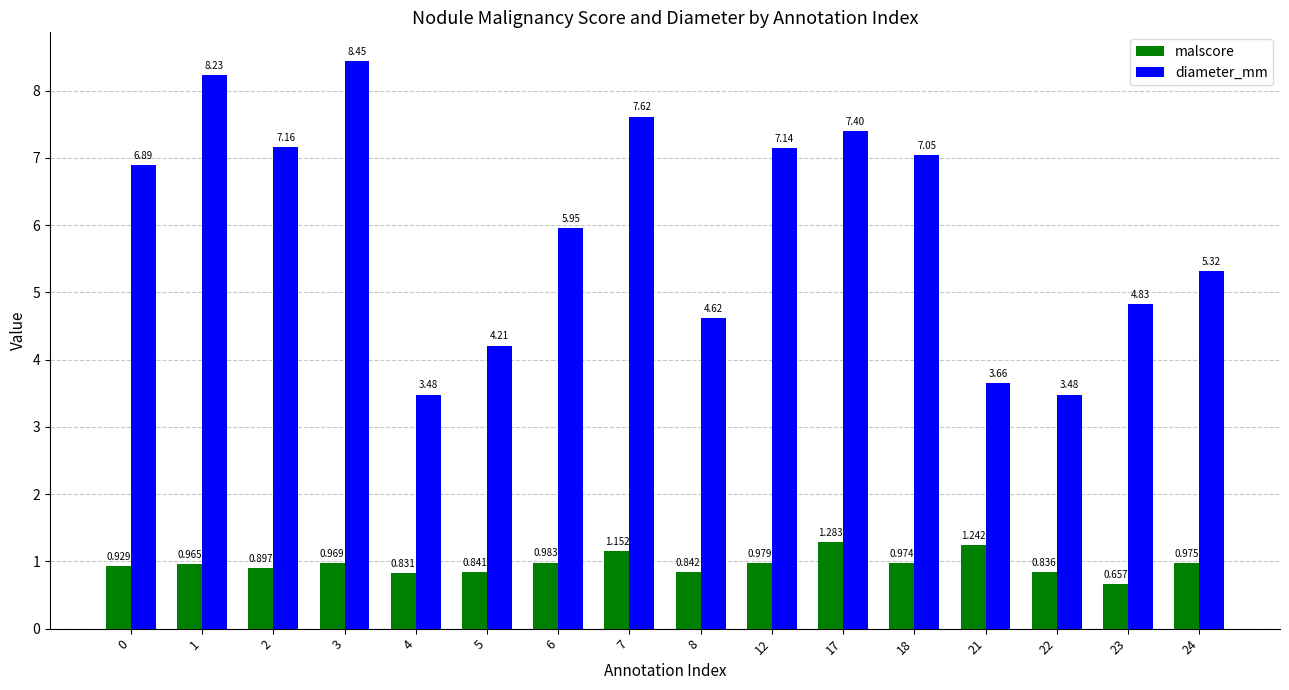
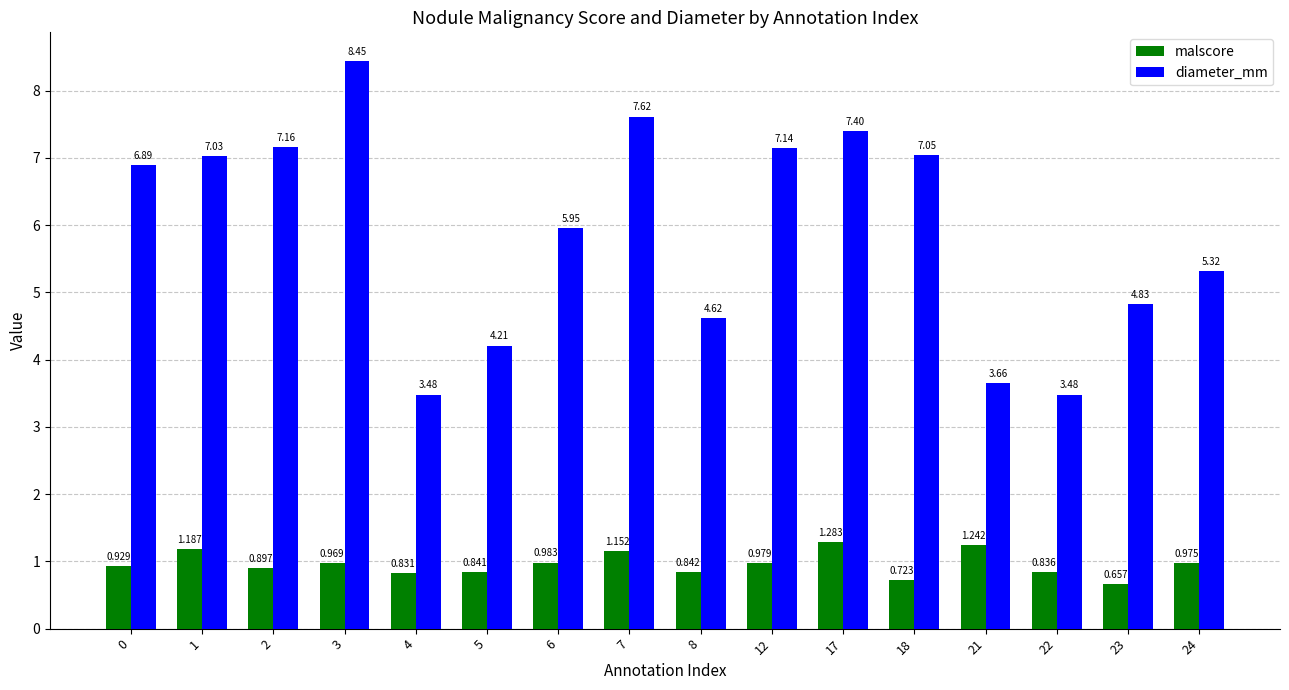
malscore, 1: 0.965 -> 1.187
diameter_mm, 1: 8.23 -> 7.03
malscore, 18: 0.974 -> 0.723
